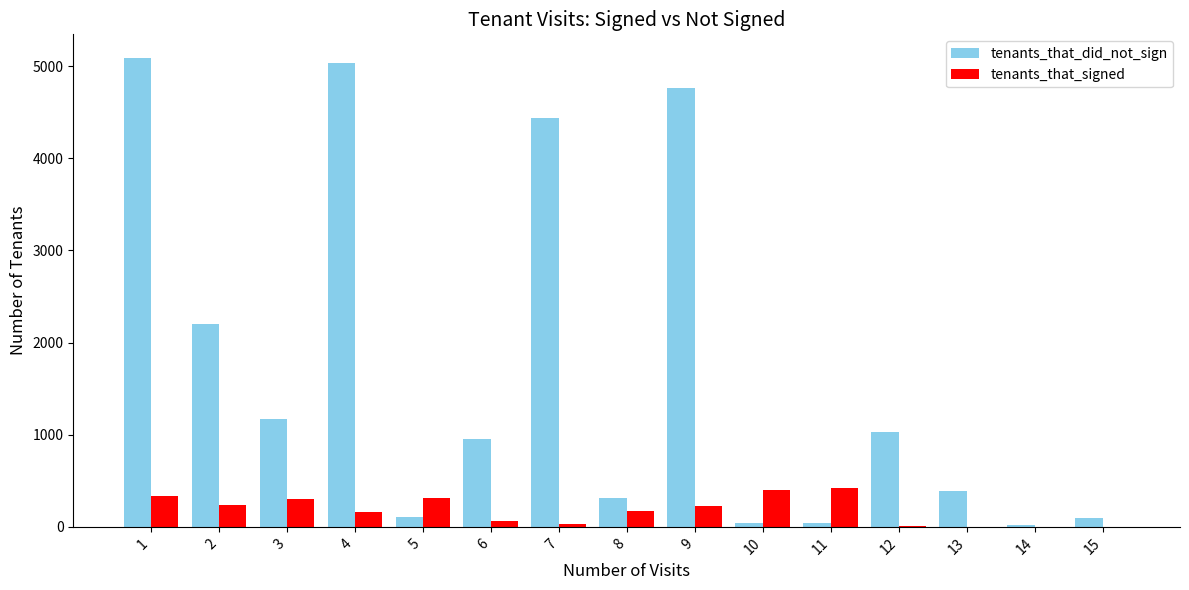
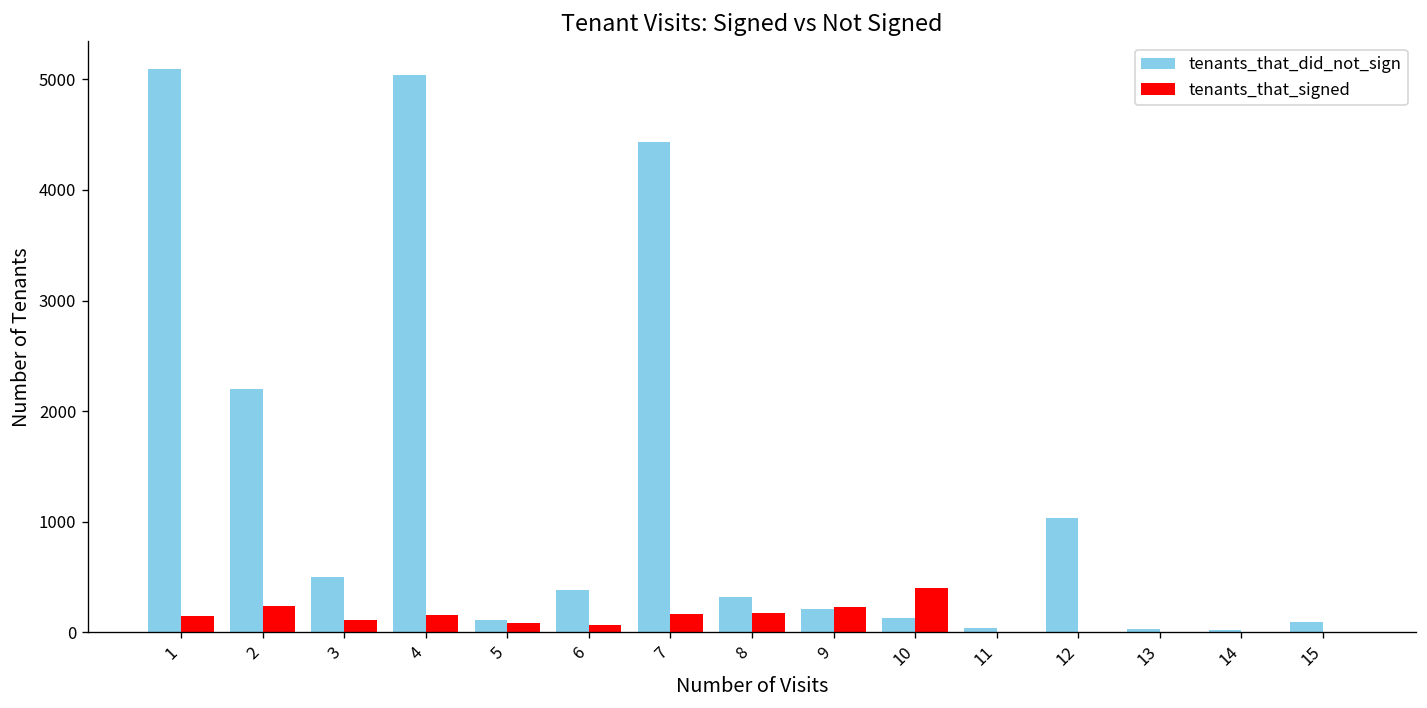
tenants_that_signed, 1: 300 -> 100
tenants_that_did_not_sign, 3: 1200 -> 500
tenants_that_signed, 3: 300 -> 100
tenants_that_signed, 5: 300 -> 100
tenants_that_did_not_sign, 6: 1000 -> 400
tenants_that_signed, 7: 0 -> 200
tenants_that_did_not_sign, 9: 4800 -> 200
tenants_that_did_not_sign, 10: 0 -> 100
tenants_that_signed, 11: 400 -> 0
tenants_that_did_not_sign, 13: 400 -> 0
